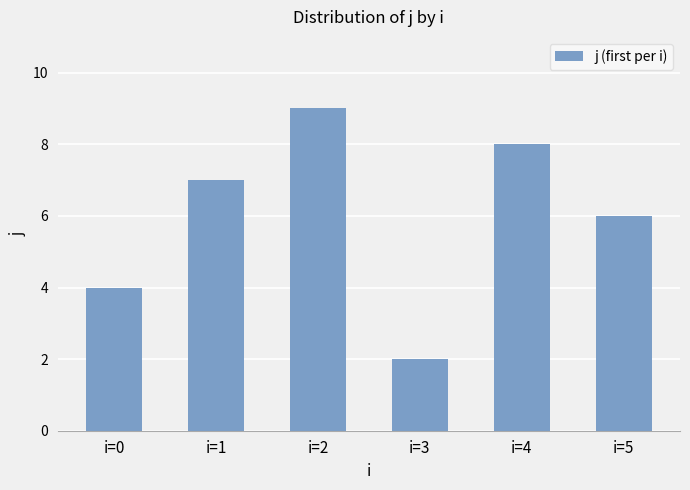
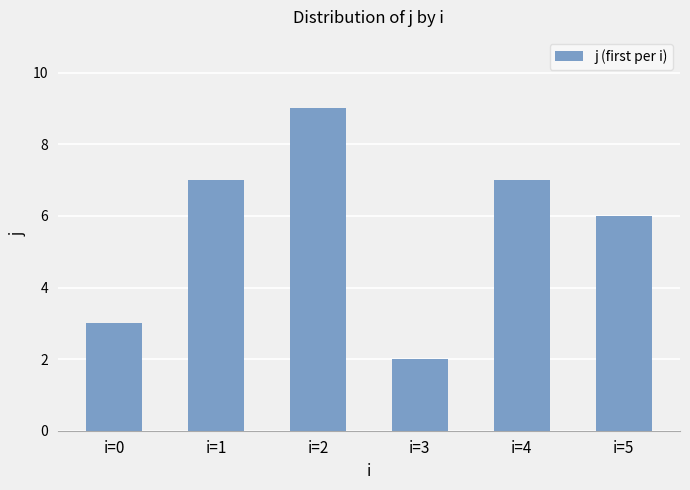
i=0: 4 -> 3
i=4: 8 -> 7
